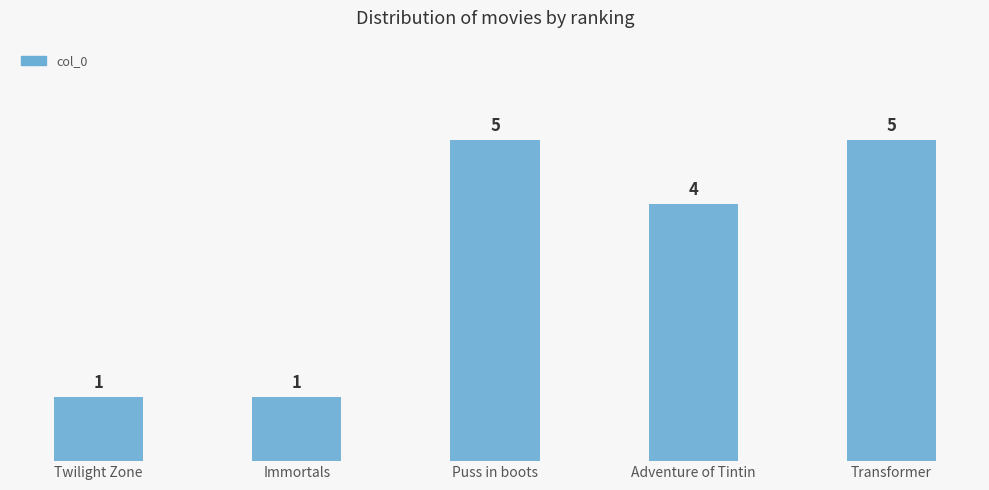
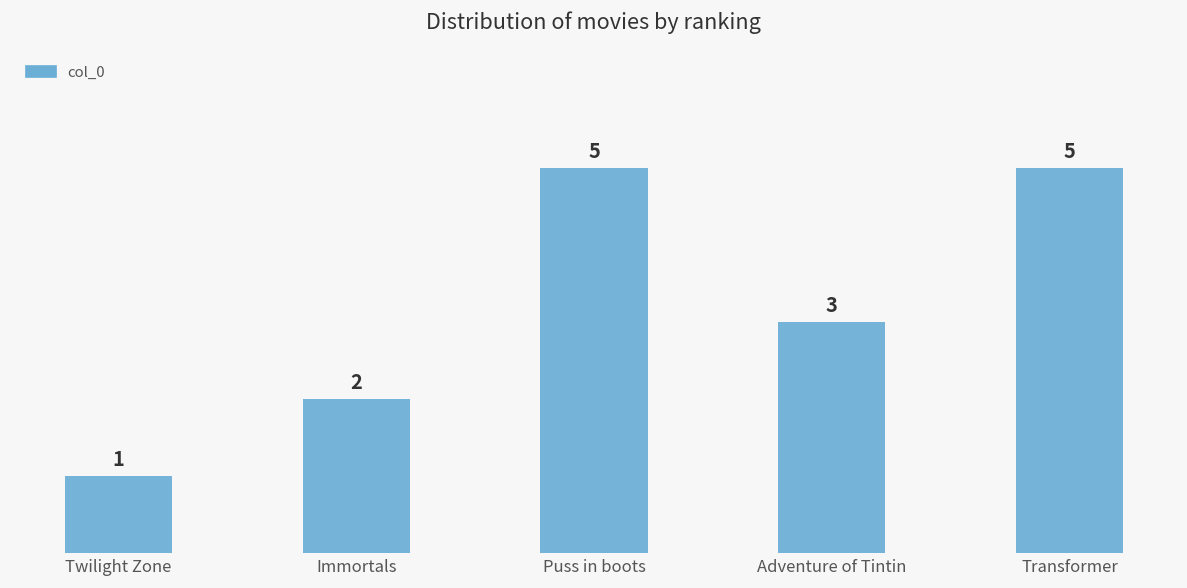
Immortals: 1 -> 2
Adventure of Tintin: 4 -> 3
